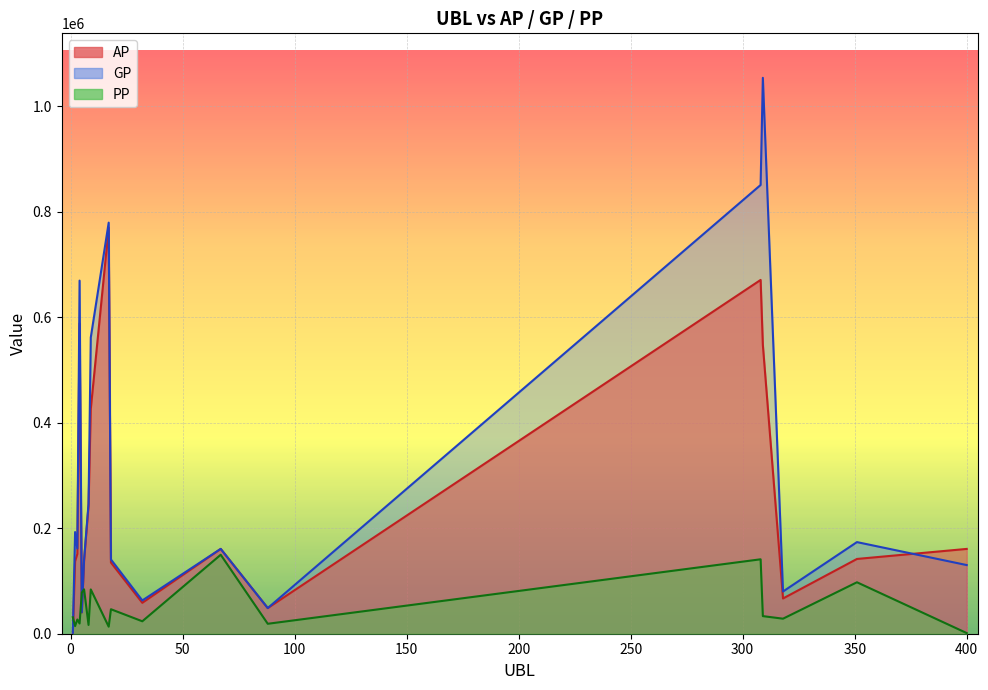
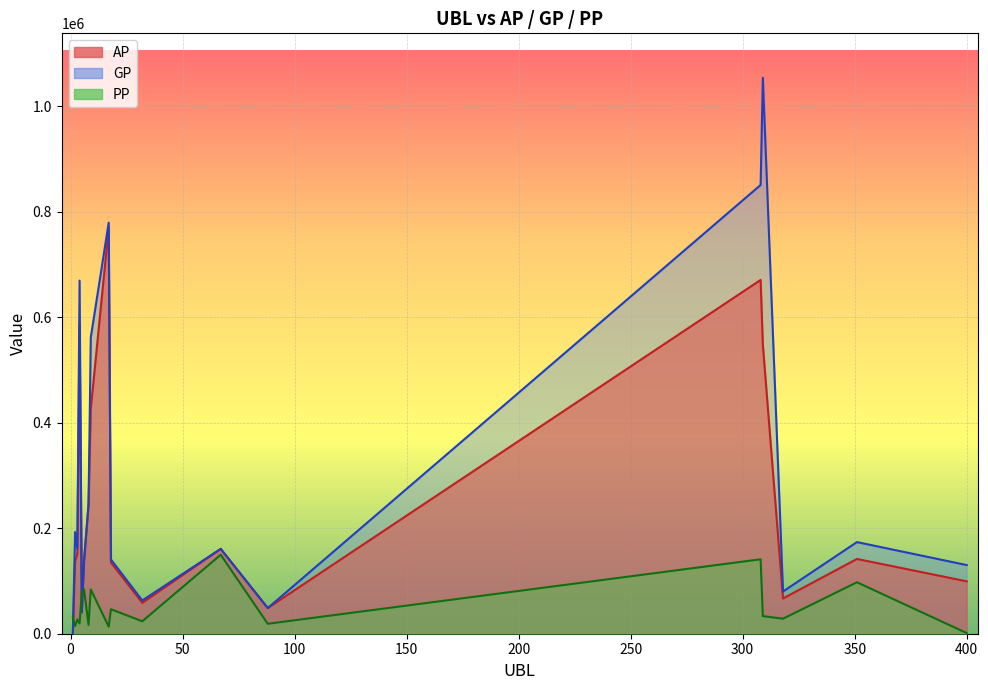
AP, 400: 160000 -> 100000
